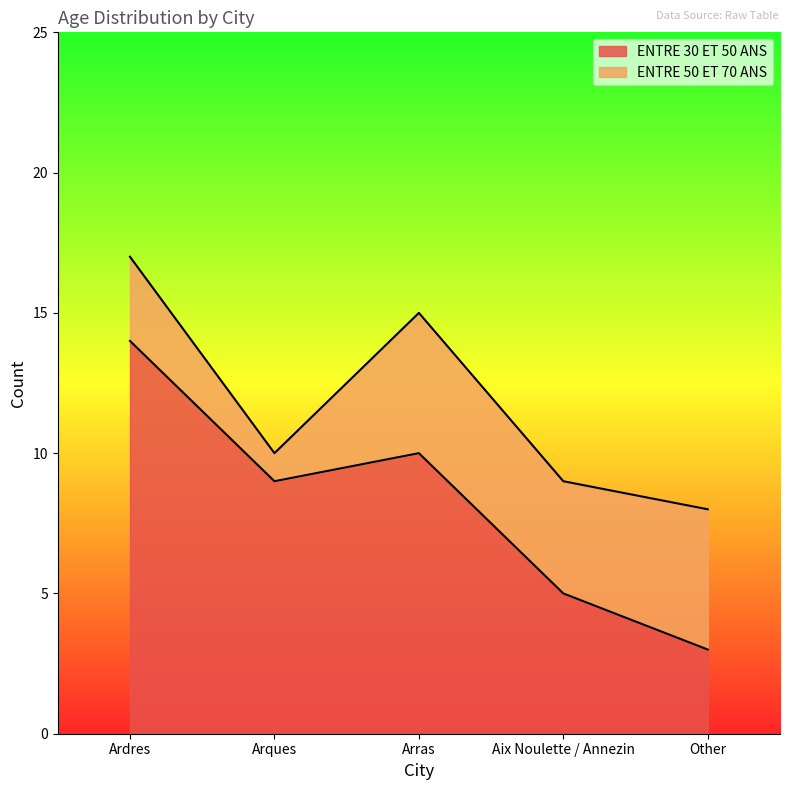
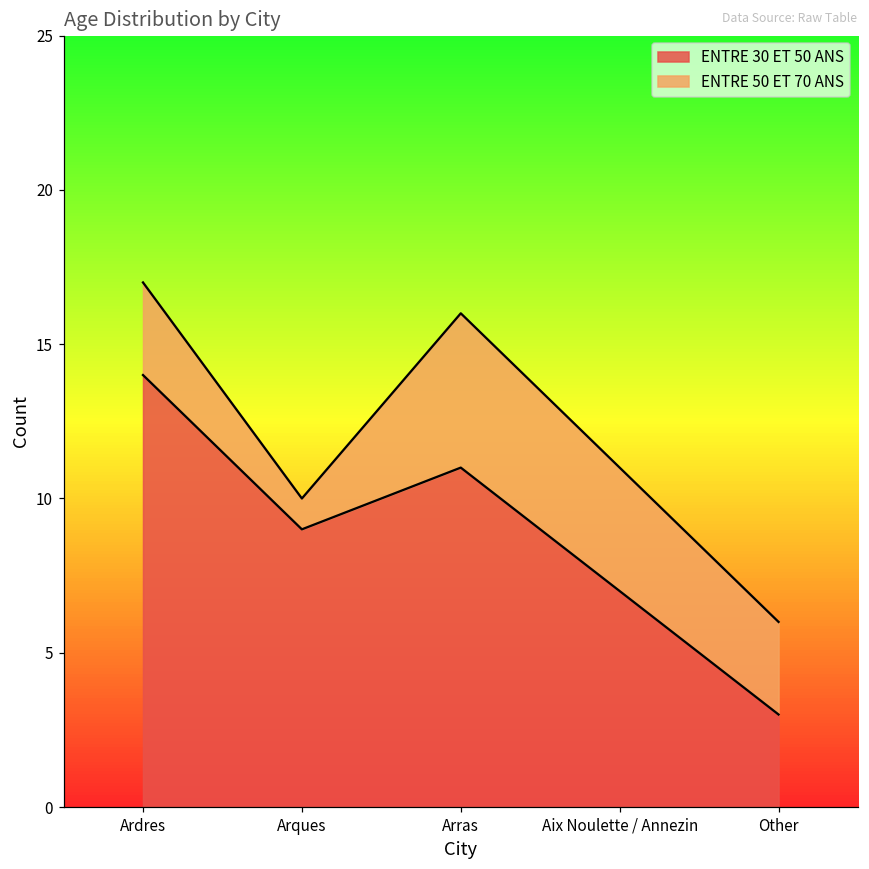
ENTRE 30 ET 50 ANS, Arras: 10 -> 11
ENTRE 30 ET 50 ANS, Aix Noulette / Annezin: 5 -> 7
ENTRE 50 ET 70 ANS, Other: 5 -> 3
